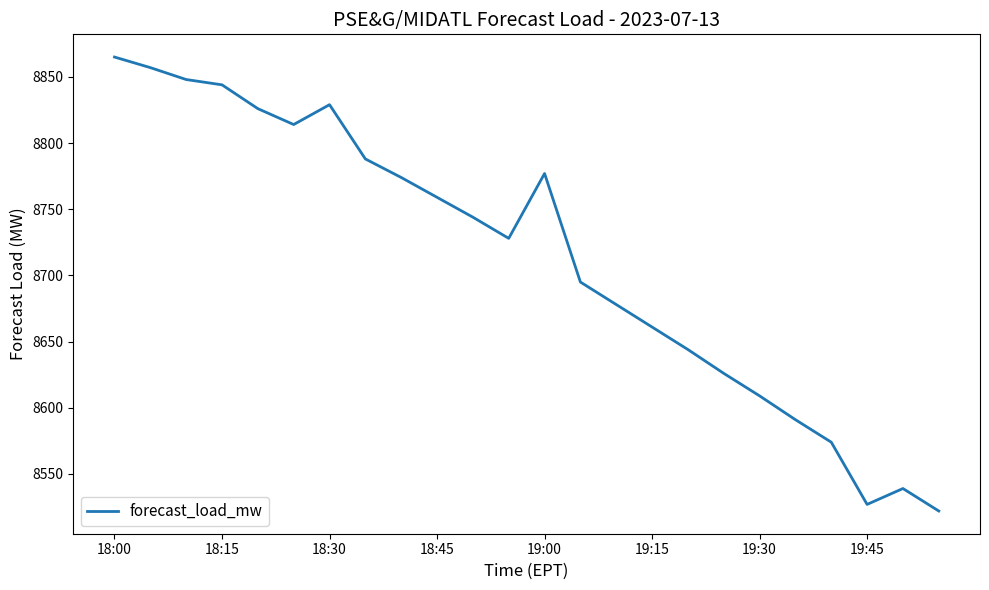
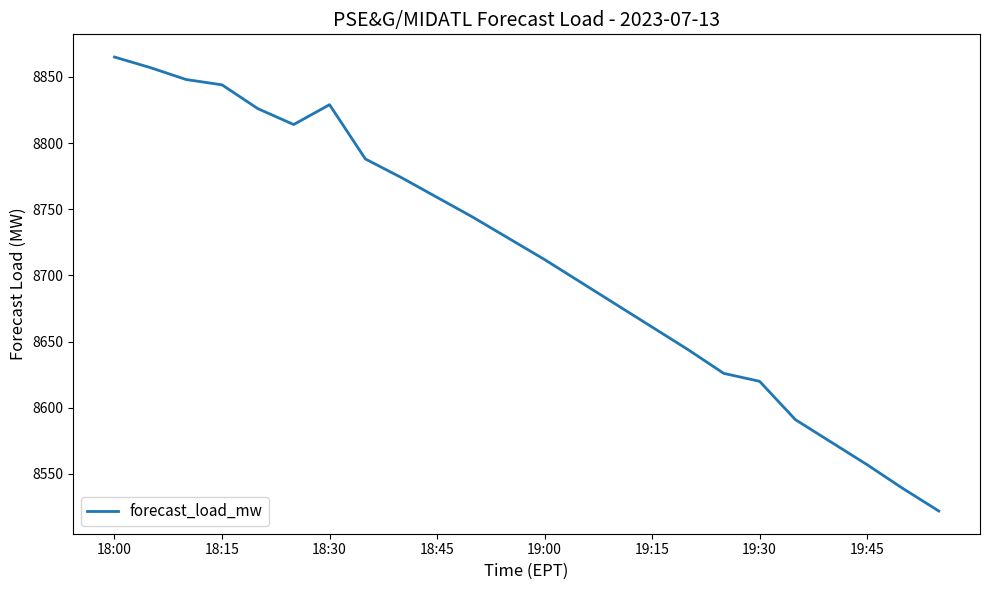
19:00: 8777 -> 8712
19:30: 8609 -> 8620
19:45: 8527 -> 8557
